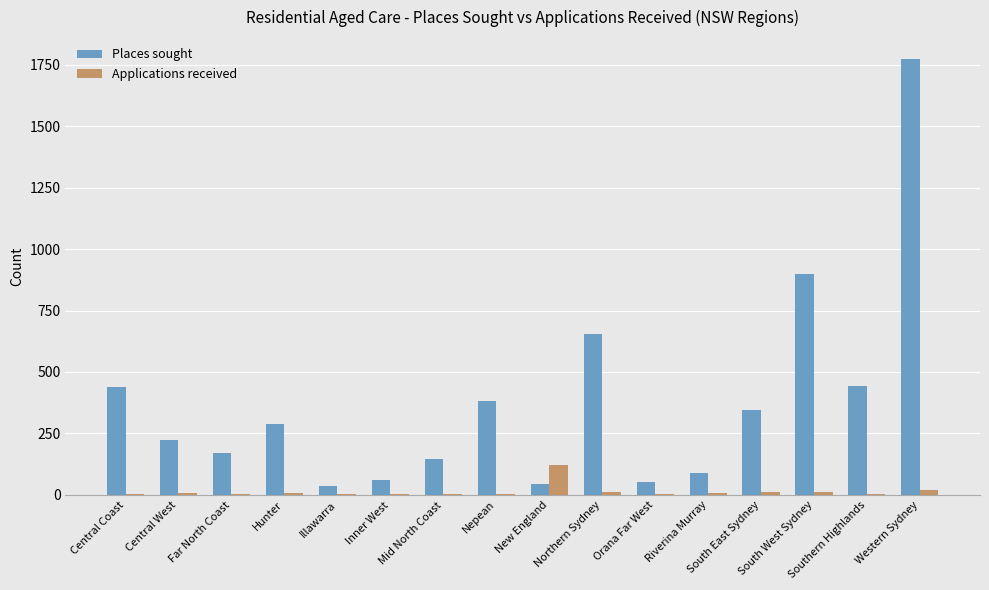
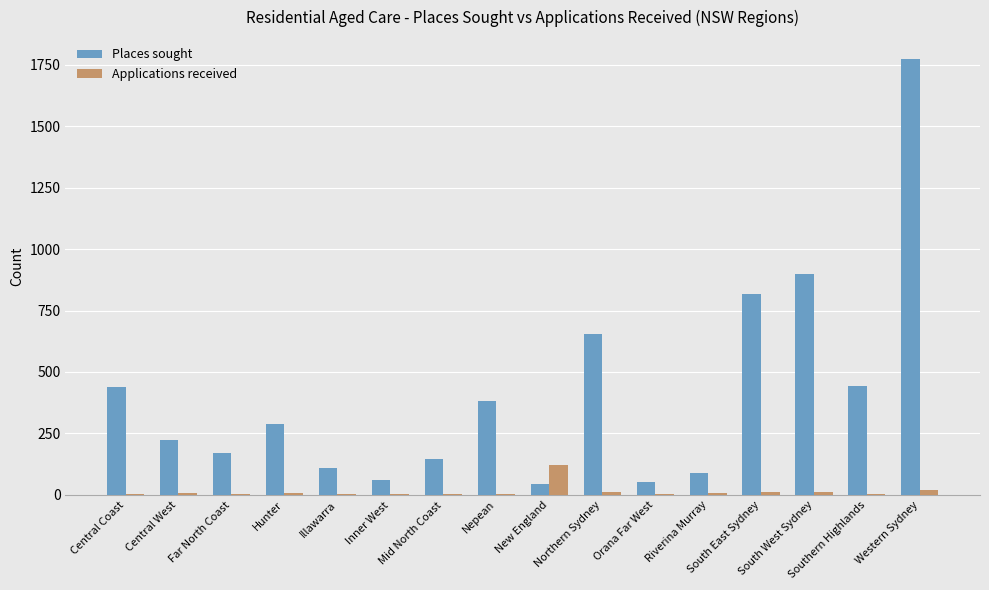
Places sought, Illawarra: 40 -> 110
Places sought, South East Sydney: 350 -> 820
